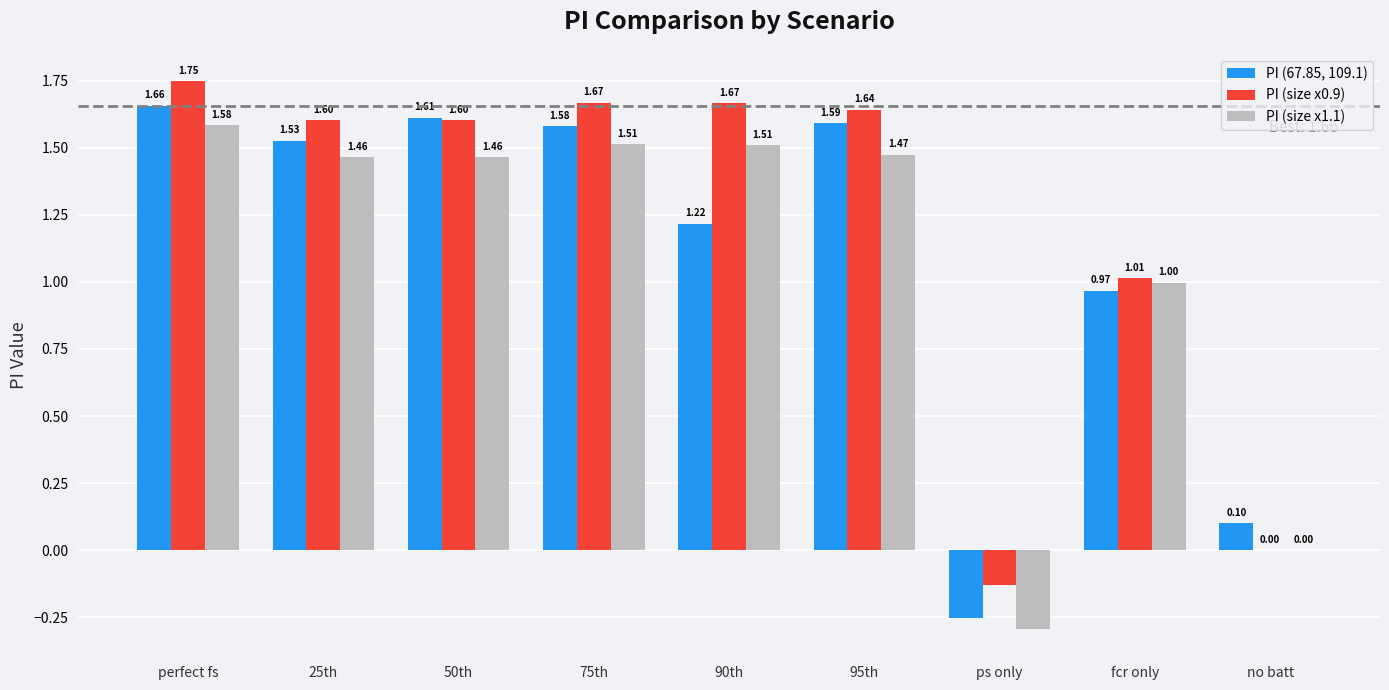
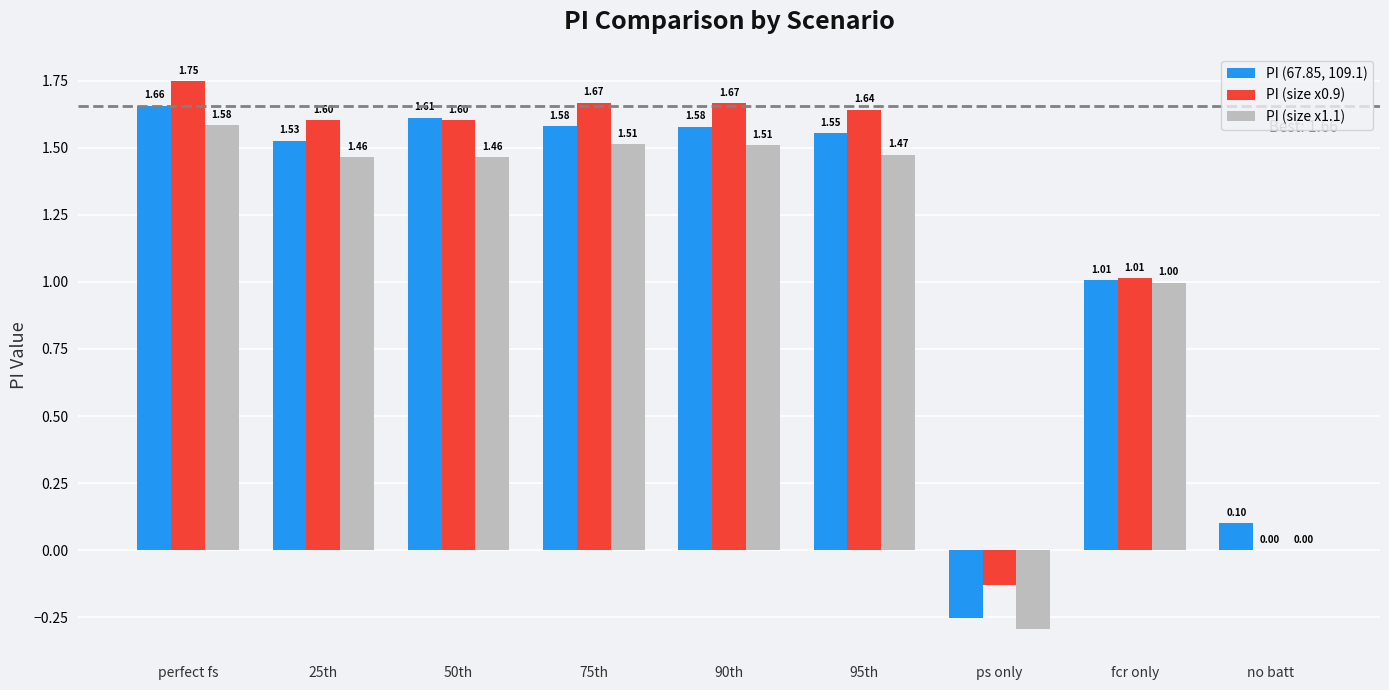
PI (67.85, 109.1), 90th: 1.22 -> 1.58
PI (67.85, 109.1), 95th: 1.59 -> 1.55
PI (67.85, 109.1), fcr only: 0.97 -> 1.01
